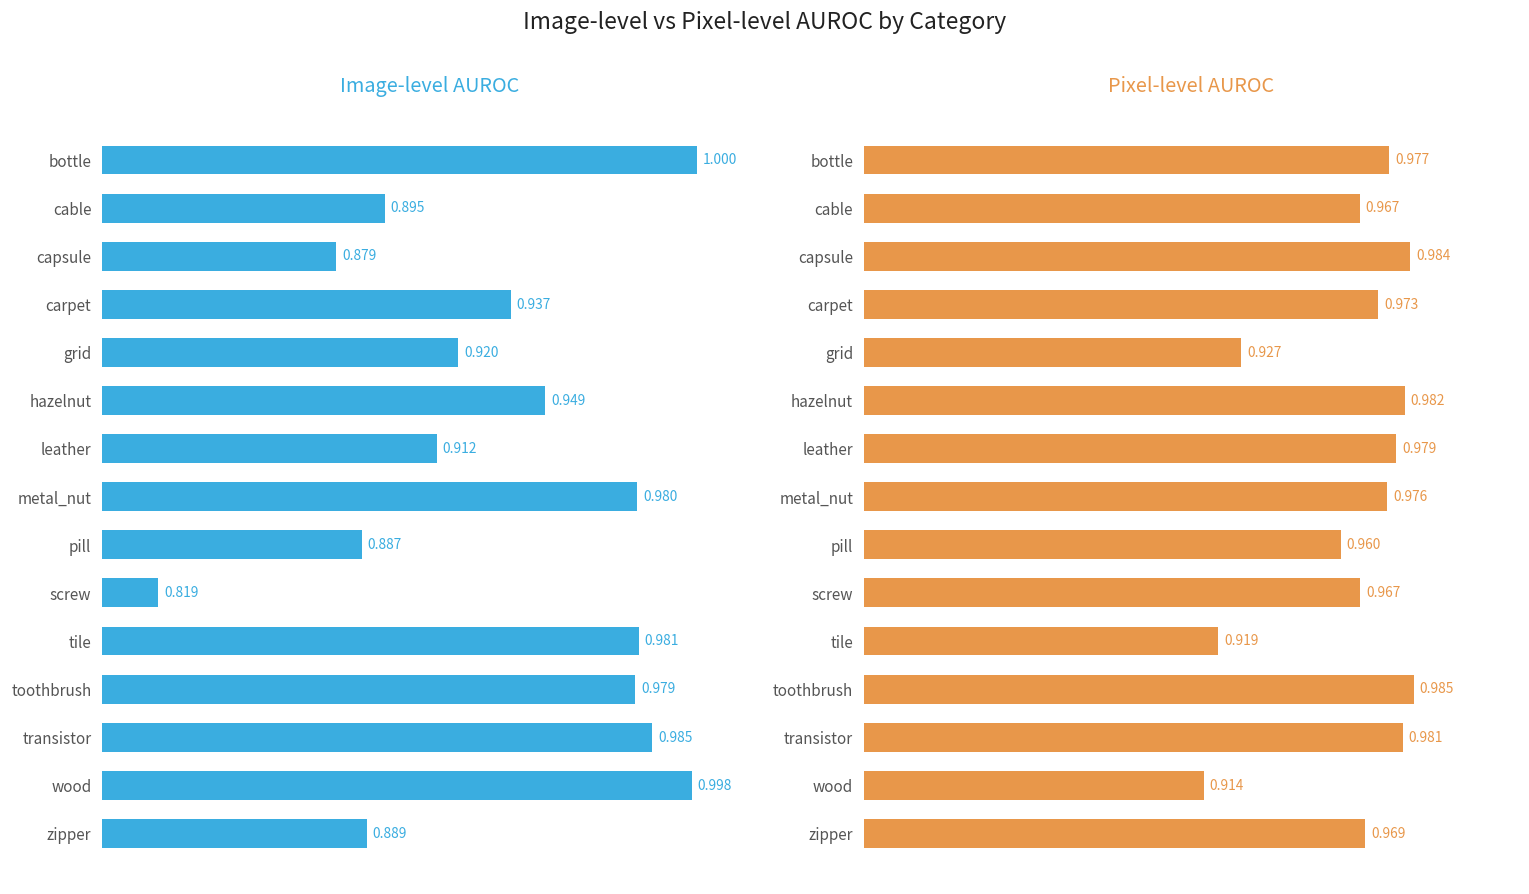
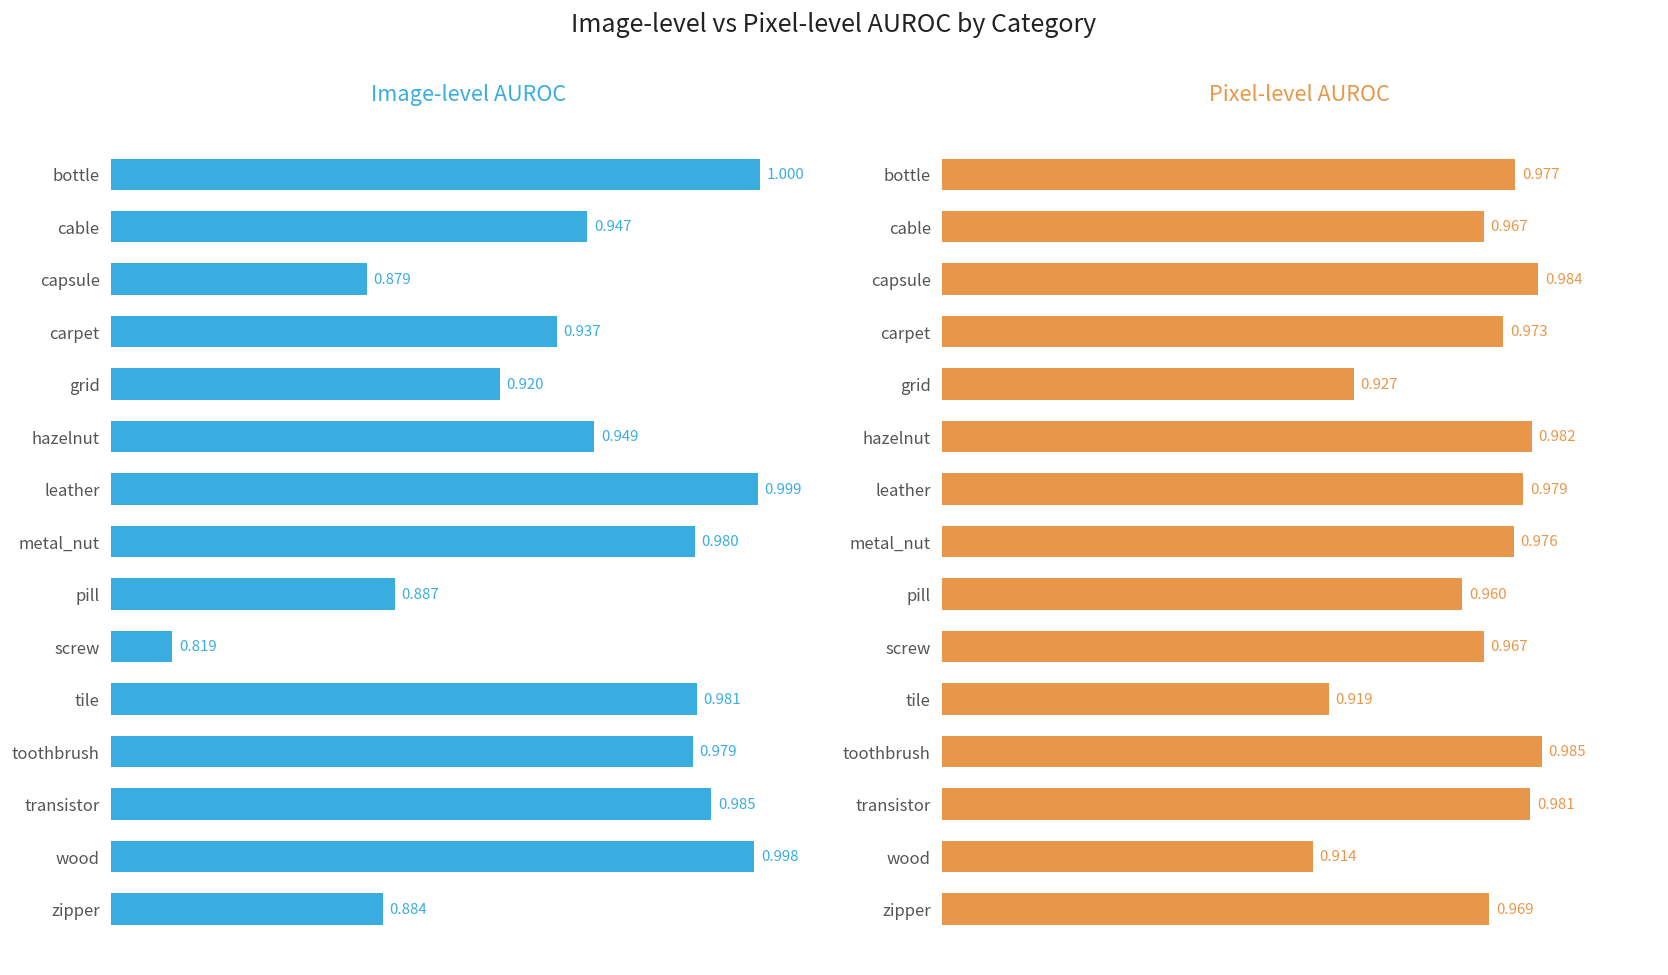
Image-level AUROC, cable: 0.895 -> 0.947
Image-level AUROC, leather: 0.912 -> 0.999
Image-level AUROC, zipper: 0.889 -> 0.884
